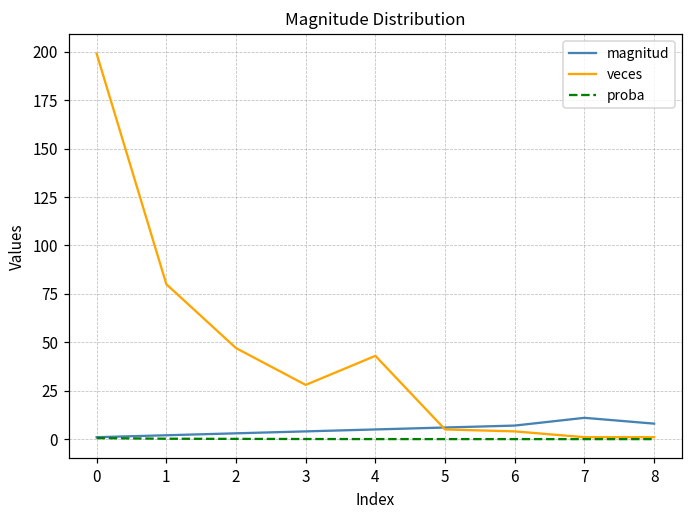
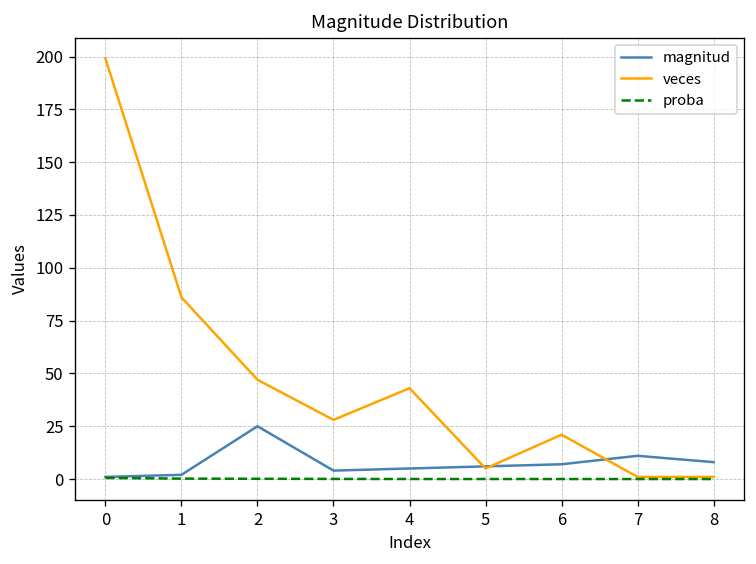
veces, 1: 80 -> 86
magnitud, 2: 3 -> 25
veces, 6: 4 -> 21
